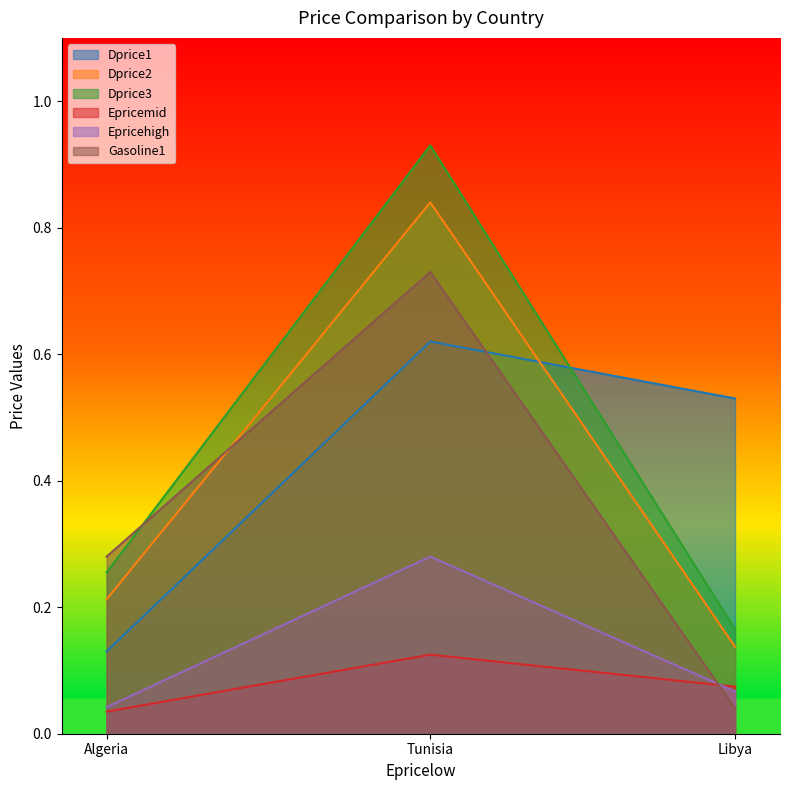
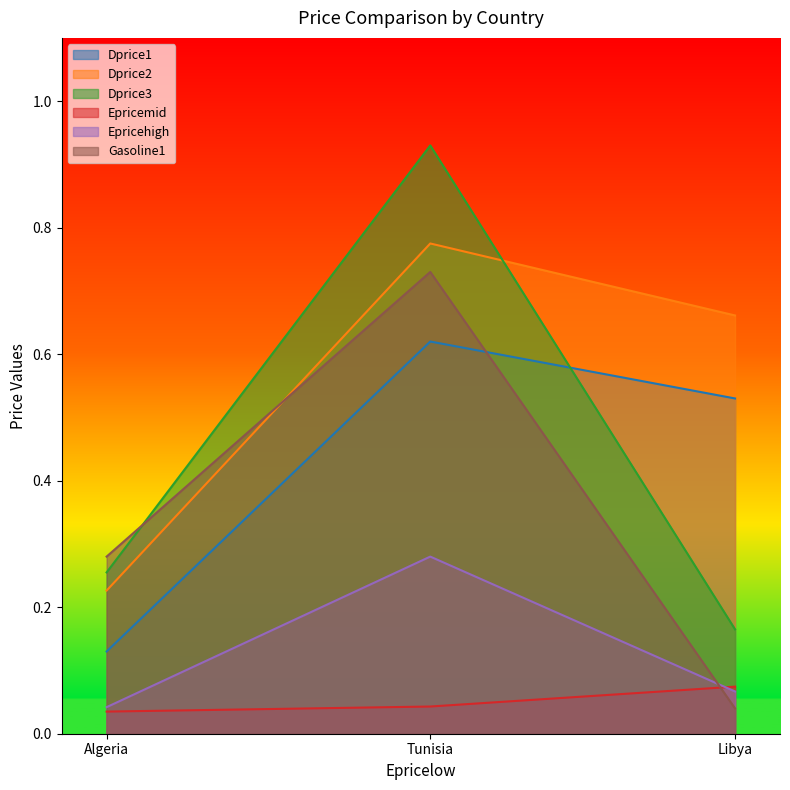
Dprice2, Algeria: 0.21 -> 0.23
Dprice2, Tunisia: 0.84 -> 0.78
Epricemid, Tunisia: 0.13 -> 0.04
Dprice2, Libya: 0.14 -> 0.66
